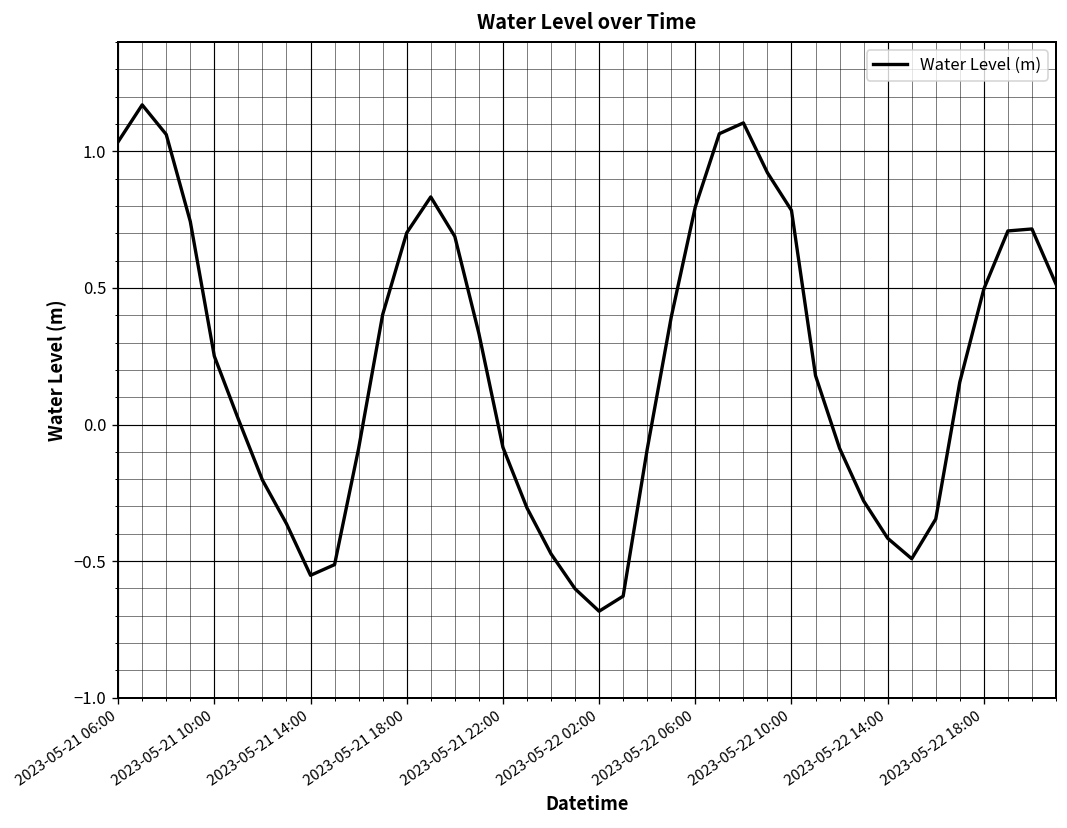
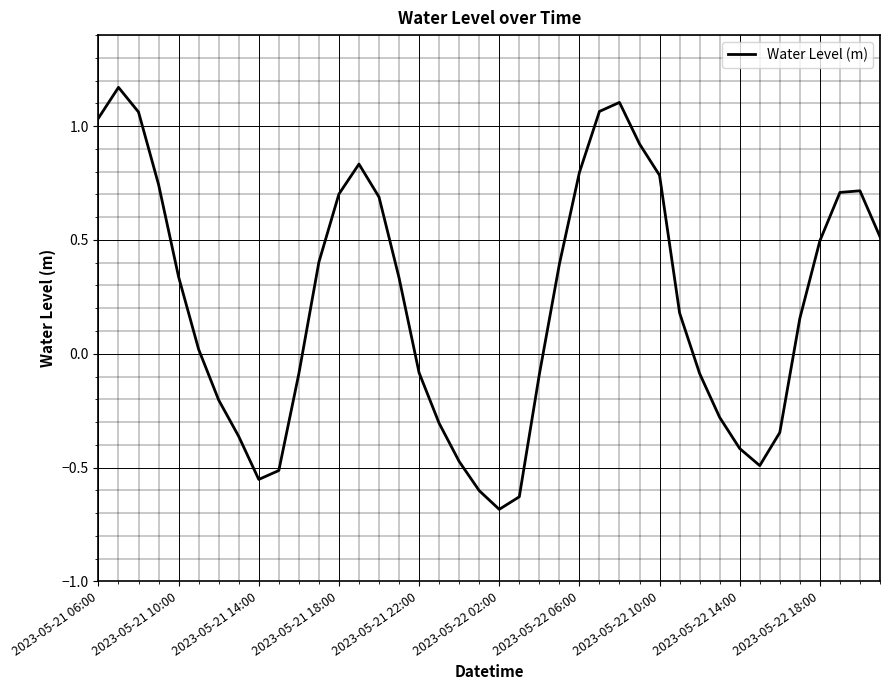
2023-05-21 10:00: 0.25 -> 0.34
